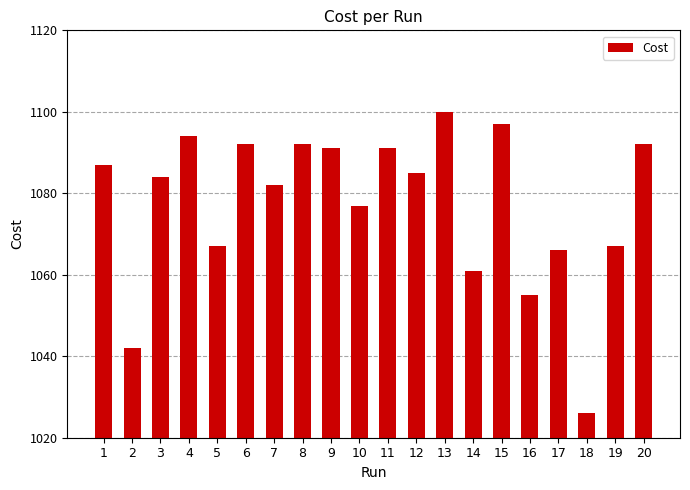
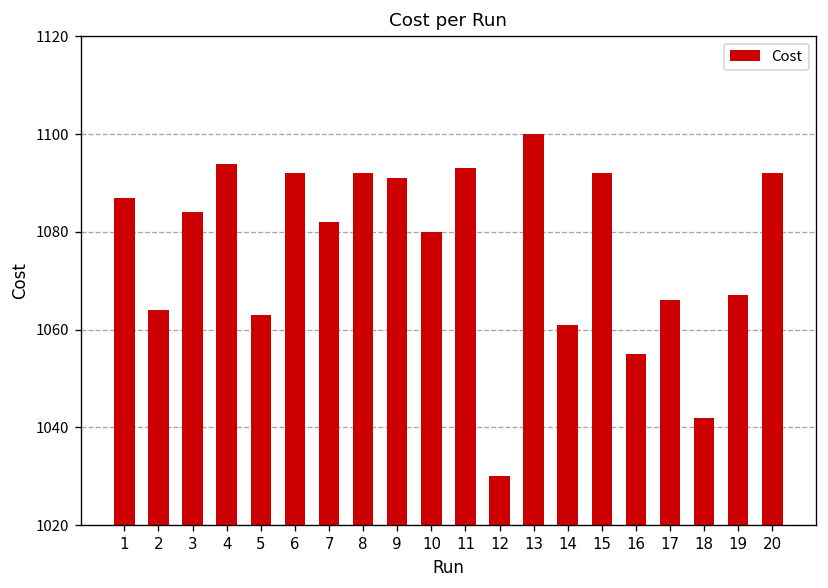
2: 1042 -> 1064
5: 1067 -> 1063
10: 1077 -> 1080
11: 1091 -> 1093
12: 1085 -> 1030
15: 1097 -> 1092
18: 1026 -> 1042
